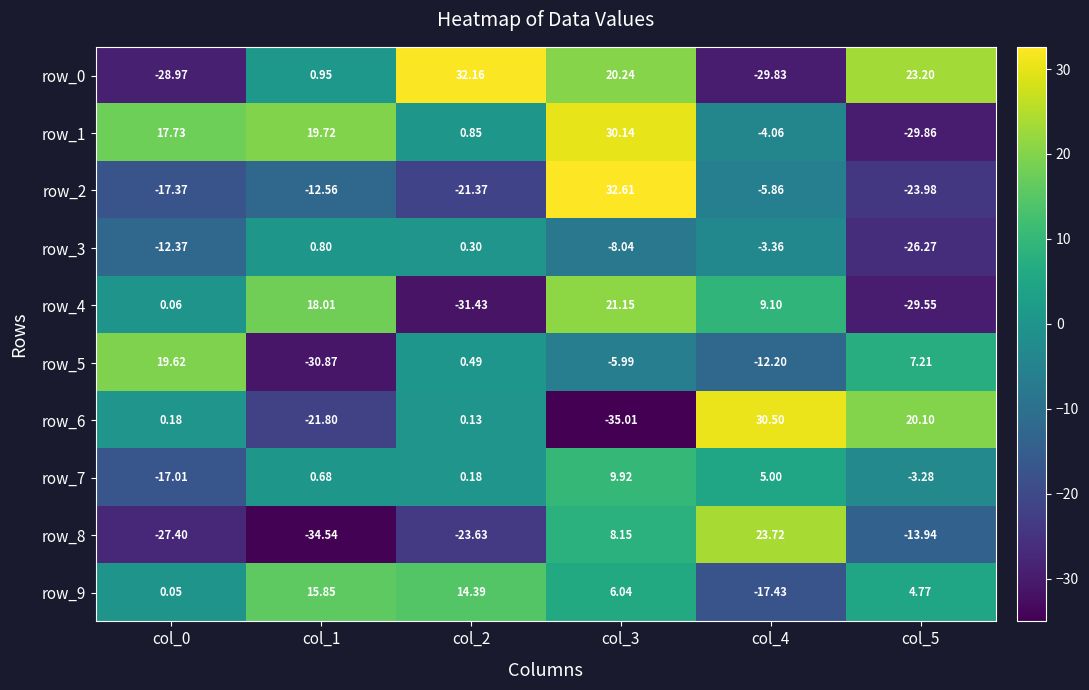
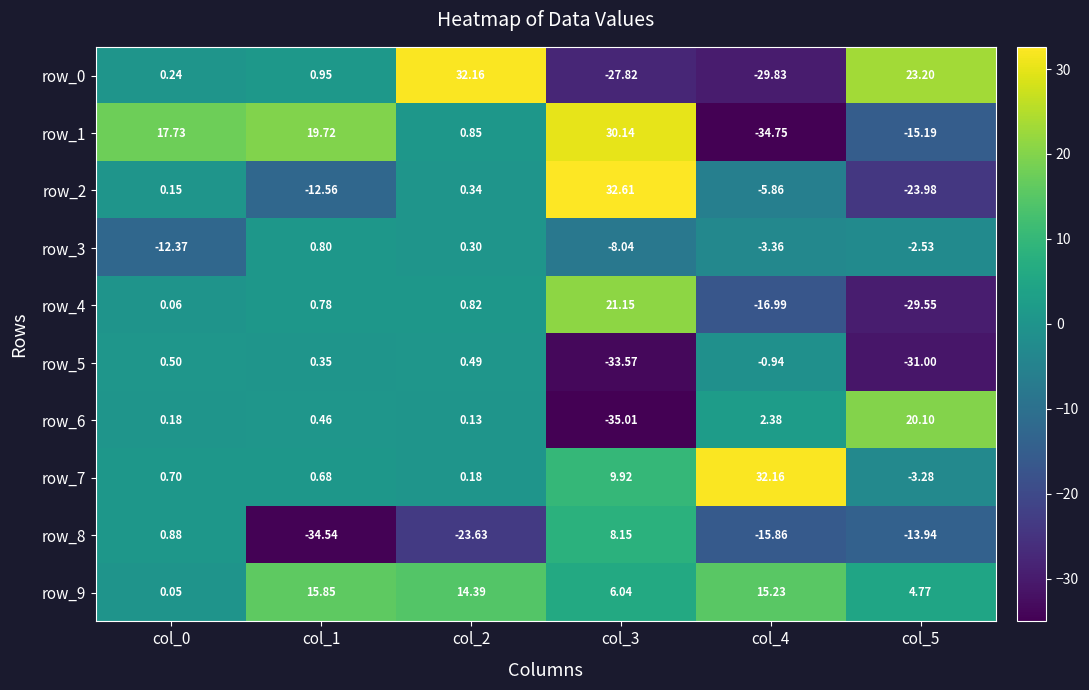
row_0, col_0: -28.97 -> 0.24
row_0, col_3: 20.24 -> -27.82
row_1, col_4: -4.06 -> -34.75
row_1, col_5: -29.86 -> -15.19
row_2, col_0: -17.37 -> 0.15
row_2, col_2: -21.37 -> 0.34
row_3, col_5: -26.27 -> -2.53
row_4, col_1: 18.01 -> 0.78
row_4, col_2: -31.43 -> 0.82
row_4, col_4: 9.10 -> -16.99
row_5, col_0: 19.62 -> 0.50
row_5, col_1: -30.87 -> 0.35
row_5, col_3: -5.99 -> -33.57
row_5, col_4: -12.20 -> -0.94
row_5, col_5: 7.21 -> -31.00
row_6, col_1: -21.80 -> 0.46
row_6, col_4: 30.50 -> 2.38
row_7, col_0: -17.01 -> 0.70
row_7, col_4: 5.00 -> 32.16
row_8, col_0: -27.40 -> 0.88
row_8, col_4: 23.72 -> -15.86
row_9, col_4: -17.43 -> 15.23
